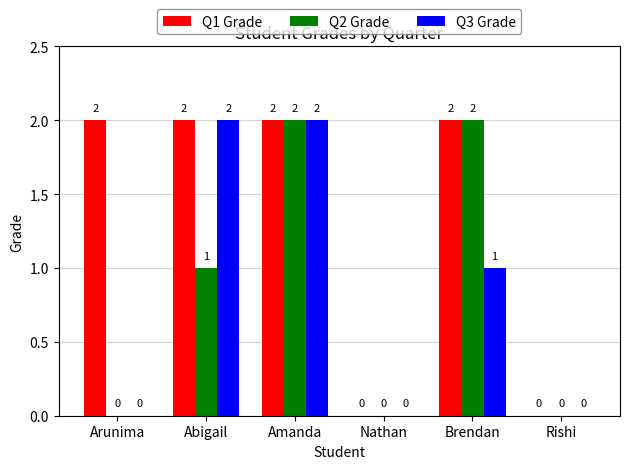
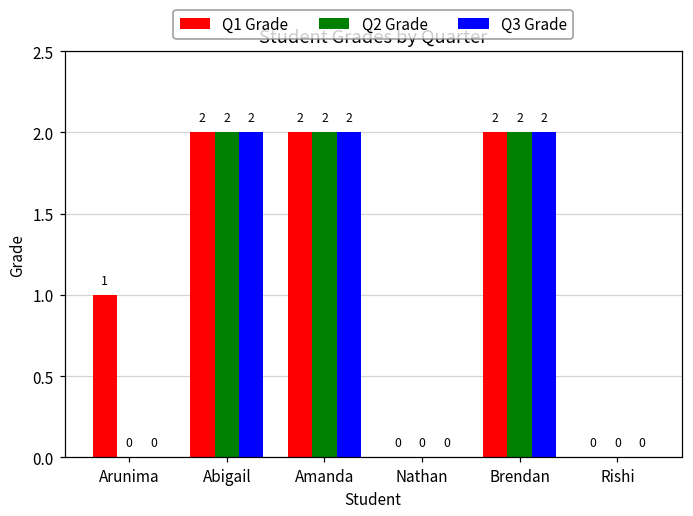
Q1 Grade, Arunima: 2 -> 1
Q2 Grade, Abigail: 1 -> 2
Q3 Grade, Brendan: 1 -> 2
